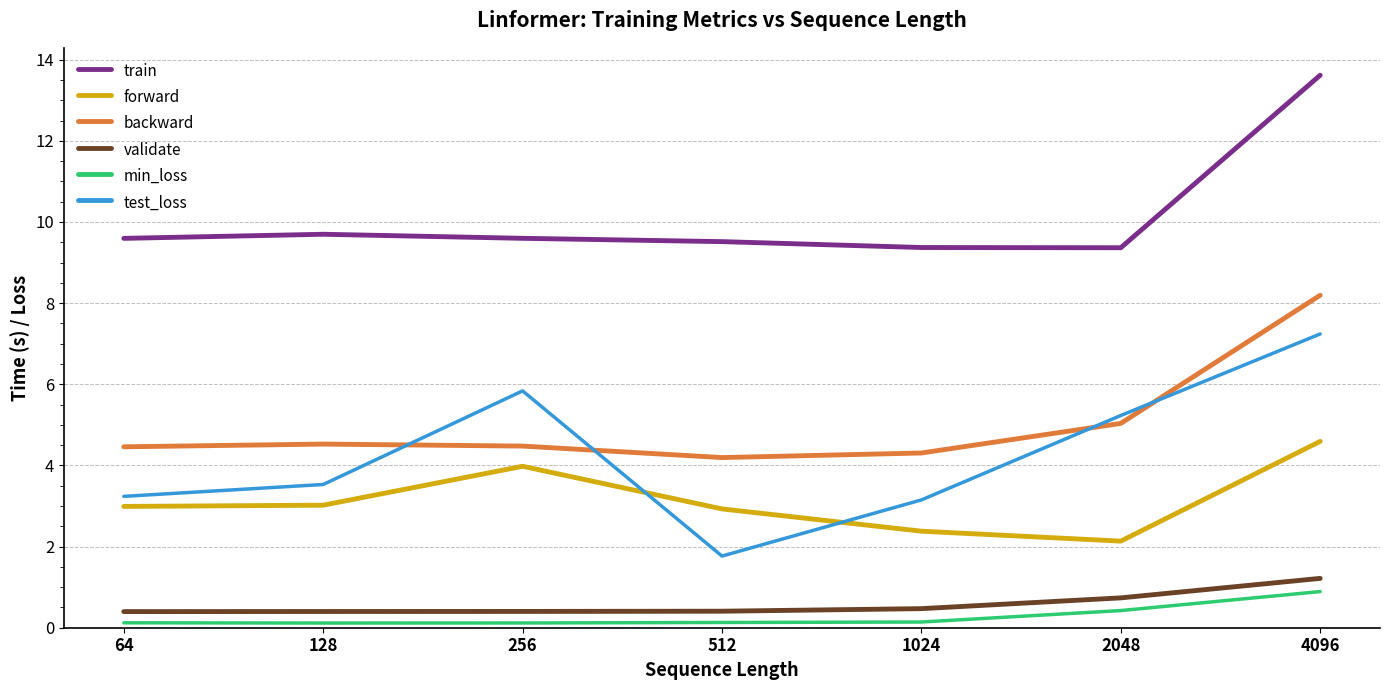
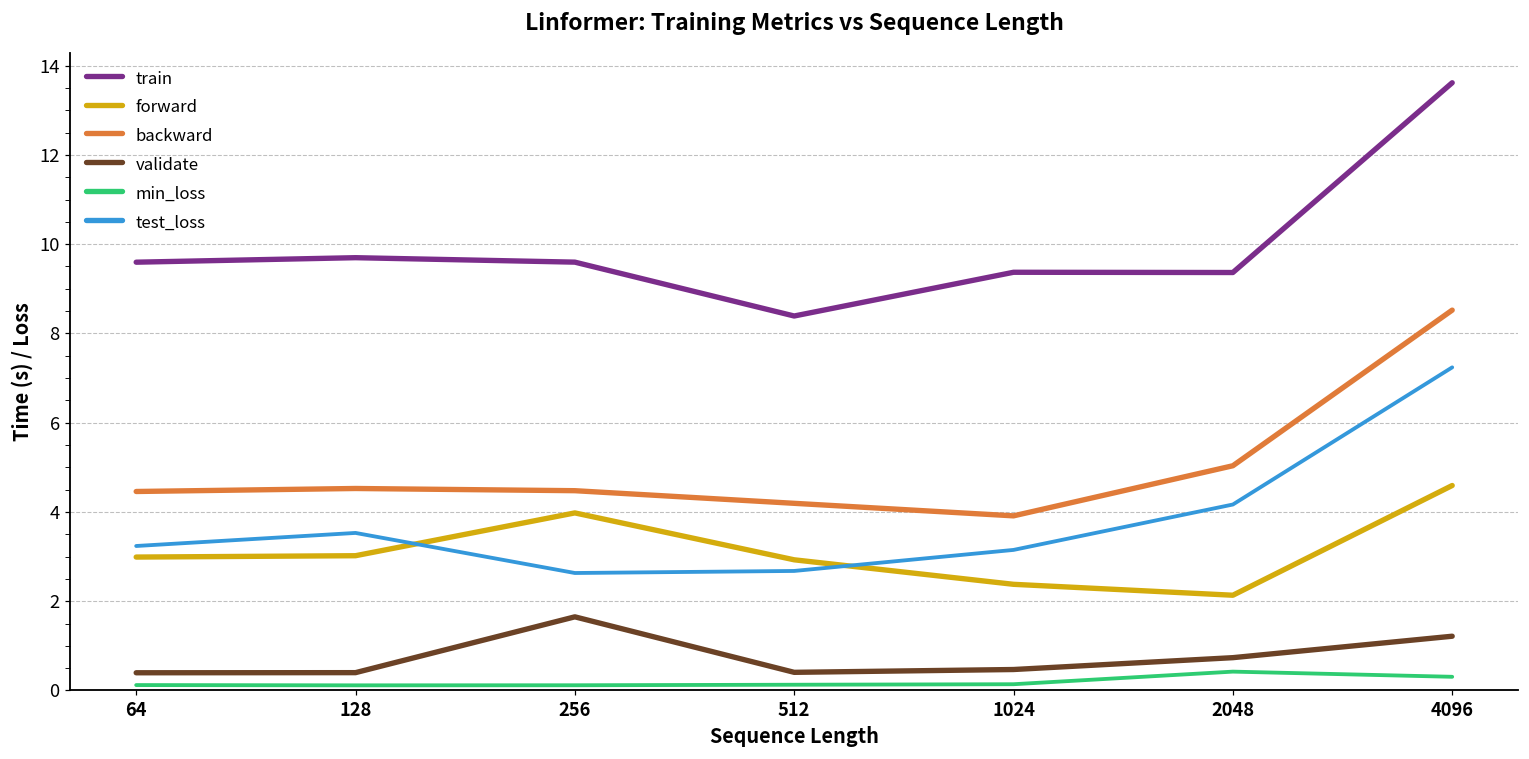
validate, 256: 0.4 -> 1.7
test_loss, 256: 5.8 -> 2.6
train, 512: 9.5 -> 8.4
test_loss, 512: 1.8 -> 2.7
backward, 1024: 4.3 -> 3.9
test_loss, 2048: 5.2 -> 4.2
backward, 4096: 8.2 -> 8.5
min_loss, 4096: 0.9 -> 0.3
